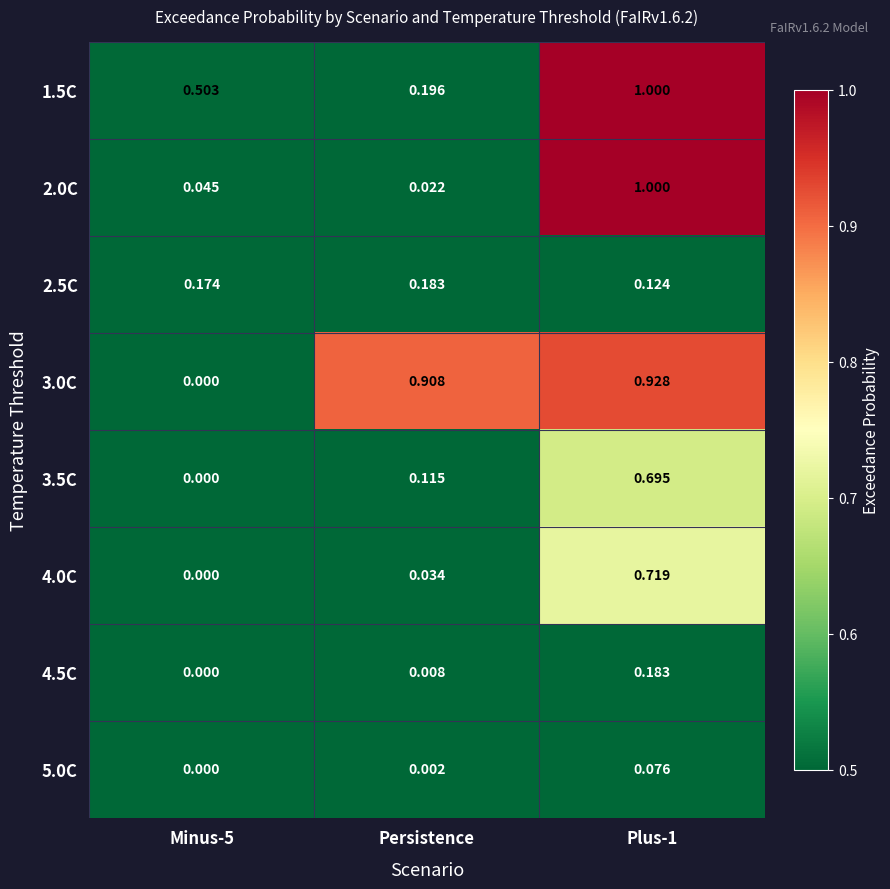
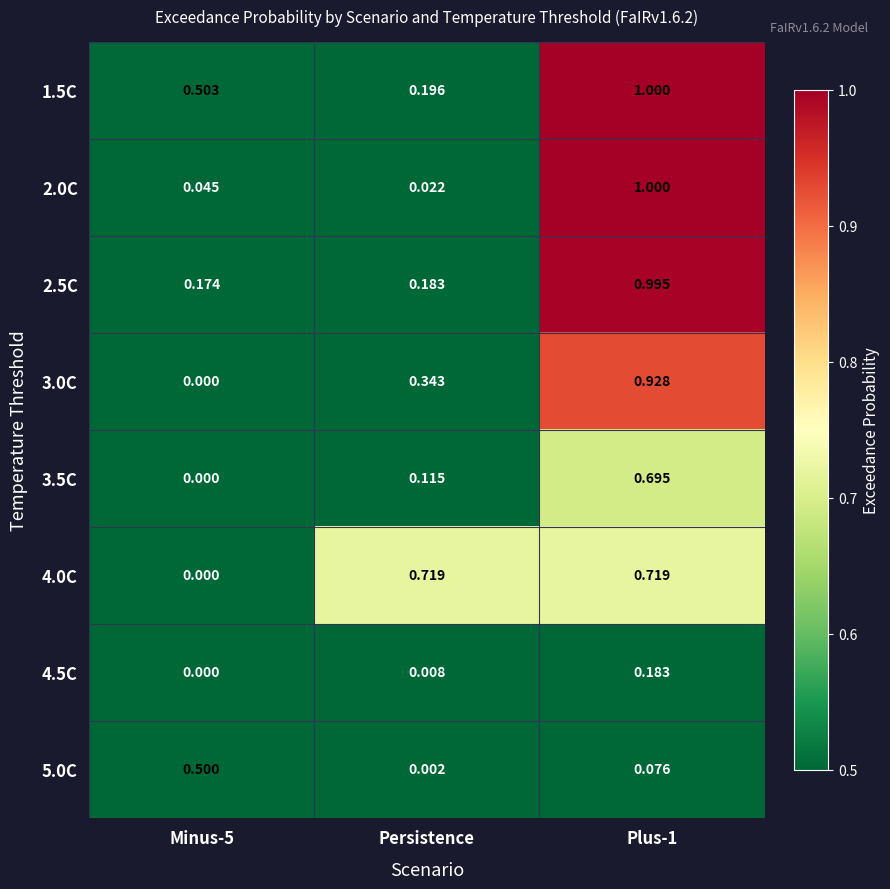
2.5C, Plus-1: 0.124 -> 0.995
3.0C, Persistence: 0.908 -> 0.343
4.0C, Persistence: 0.034 -> 0.719
5.0C, Minus-5: 0.000 -> 0.500
